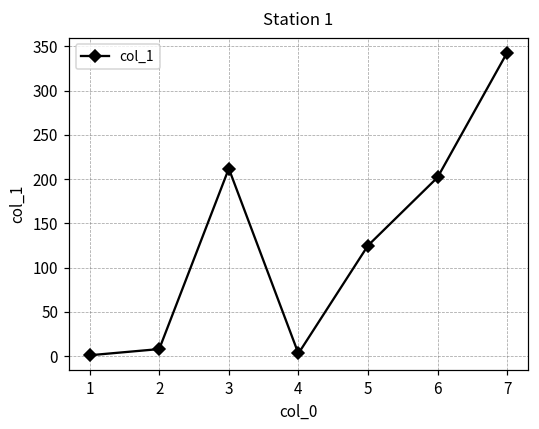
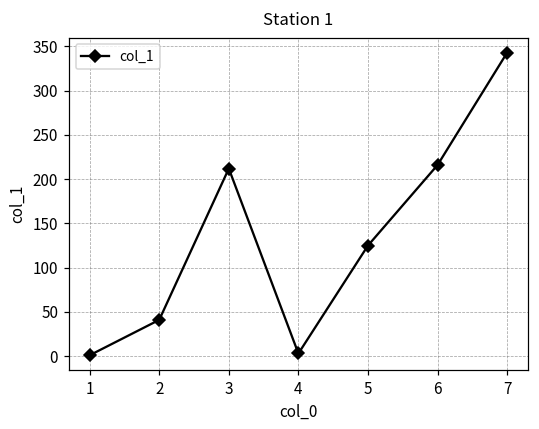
2: 10 -> 40
6: 200 -> 220
